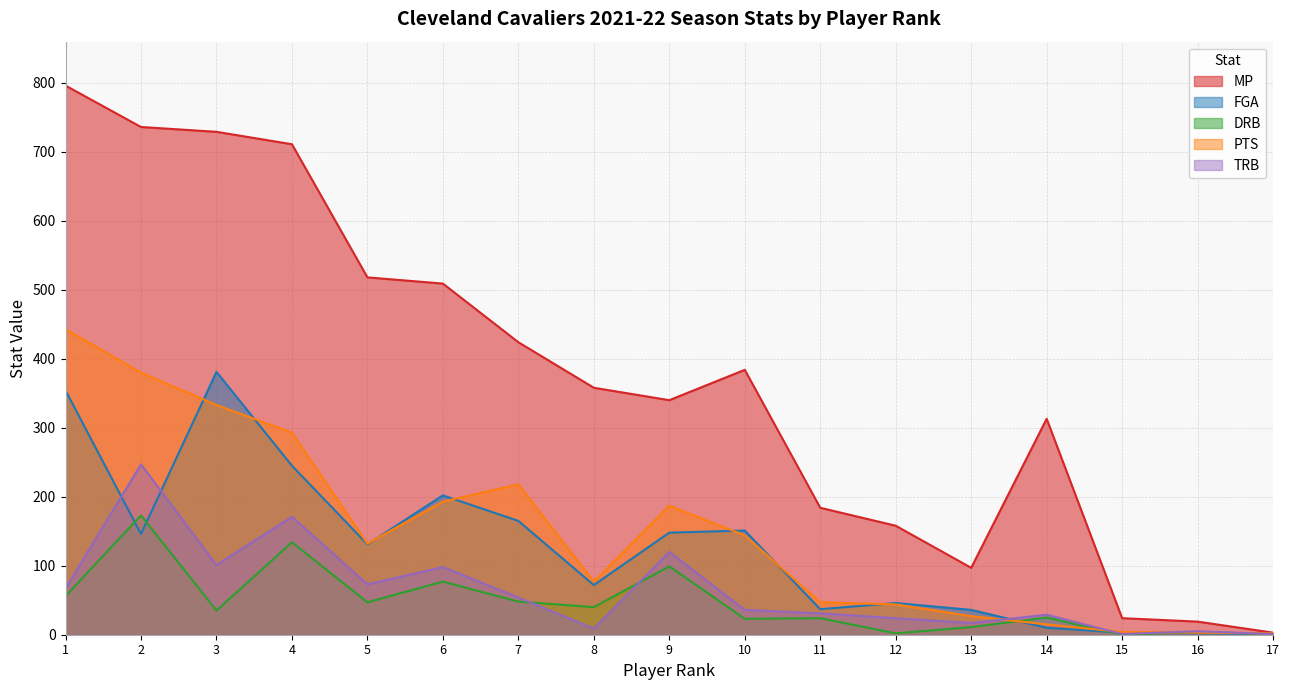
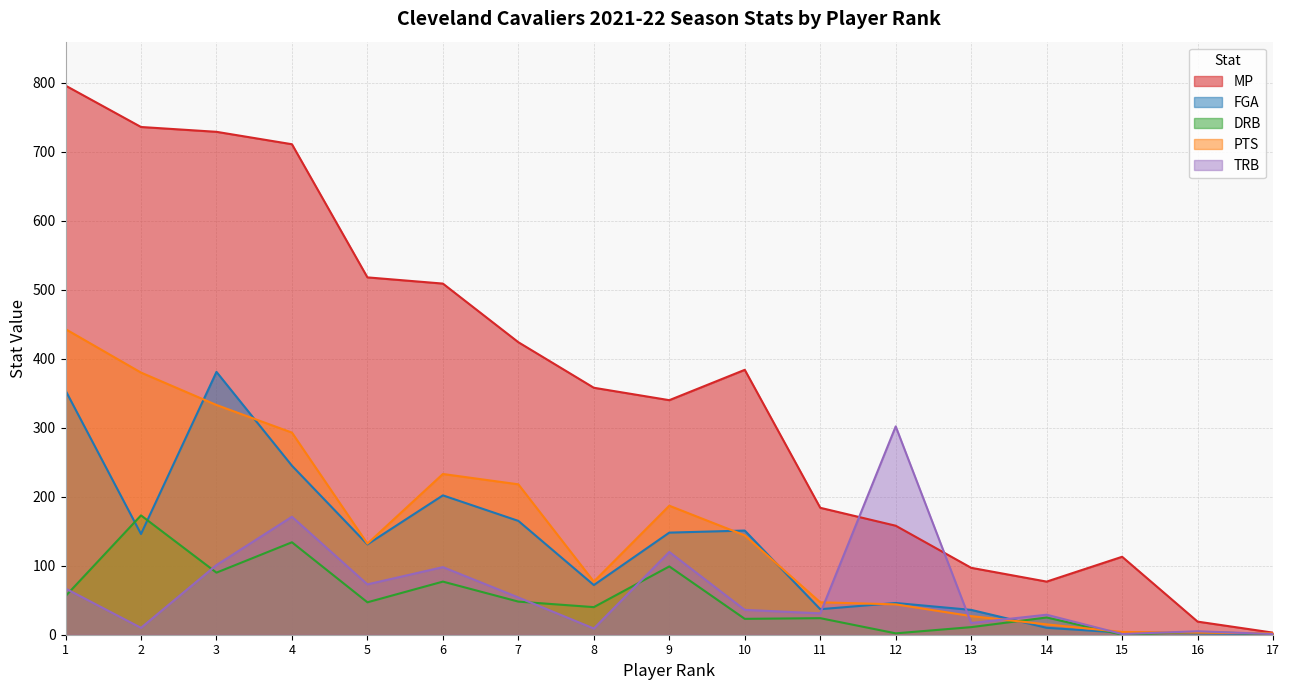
TRB, 2: 250 -> 10
DRB, 3: 40 -> 90
PTS, 6: 190 -> 230
TRB, 12: 20 -> 300
MP, 14: 310 -> 80
MP, 15: 20 -> 110
